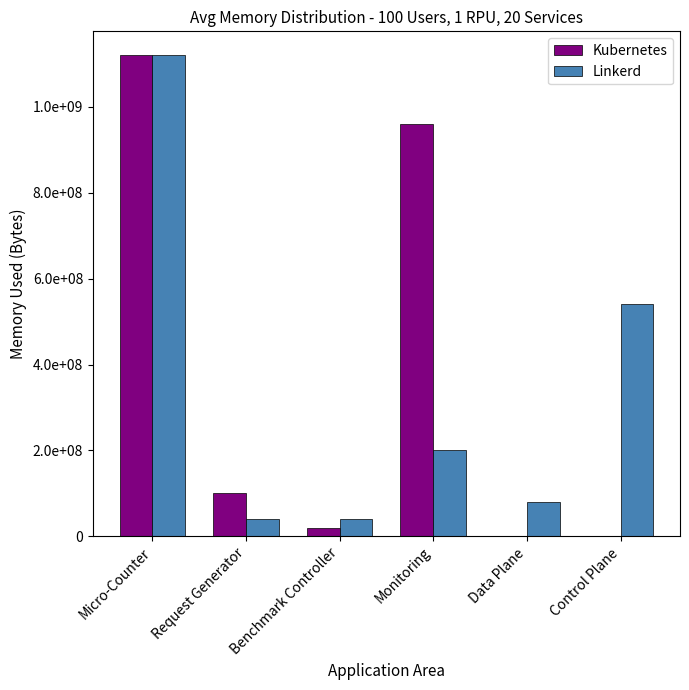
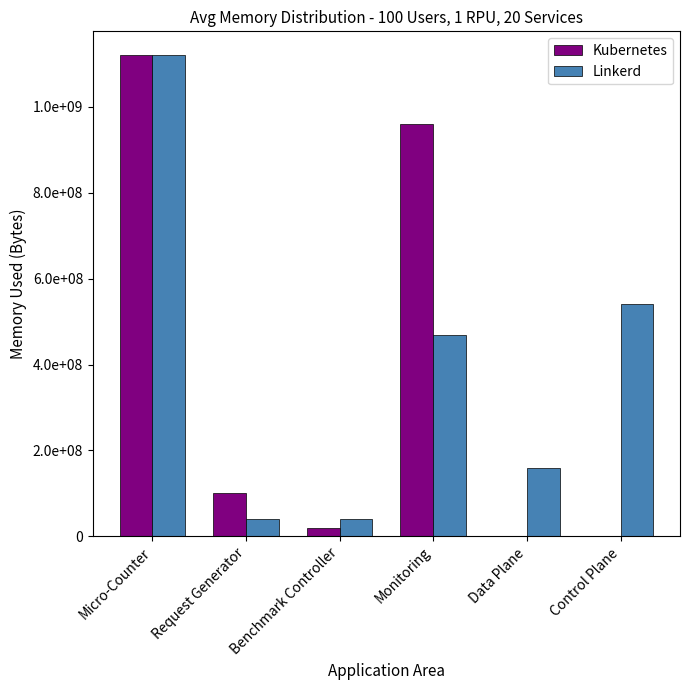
Linkerd, Monitoring: 200000000 -> 470000000
Linkerd, Data Plane: 80000000 -> 160000000
